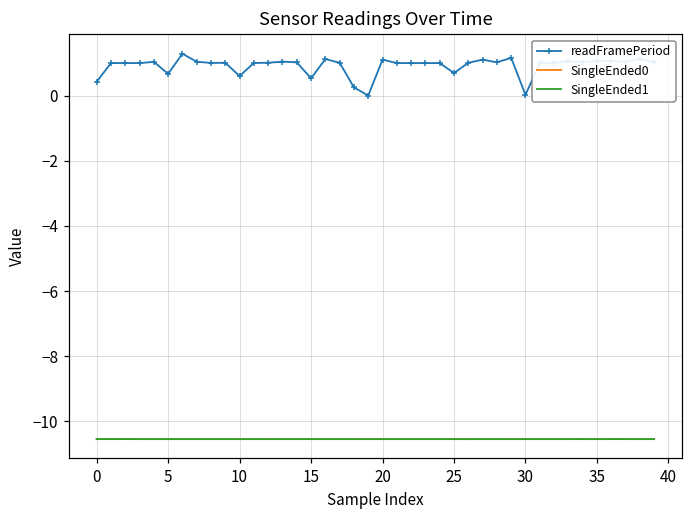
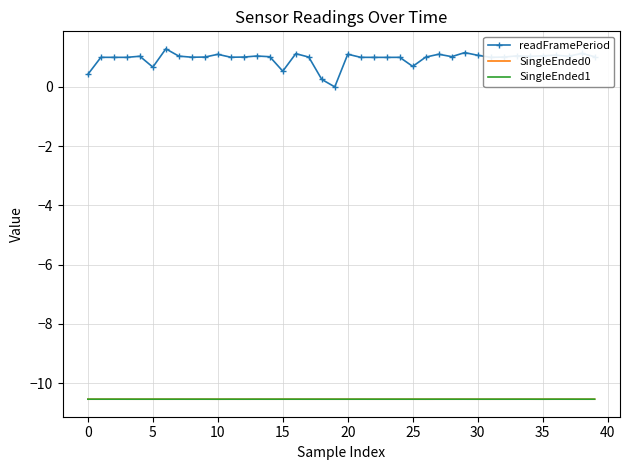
readFramePeriod, 10: 0.6 -> 1.1
readFramePeriod, 30: 0.0 -> 1.1
